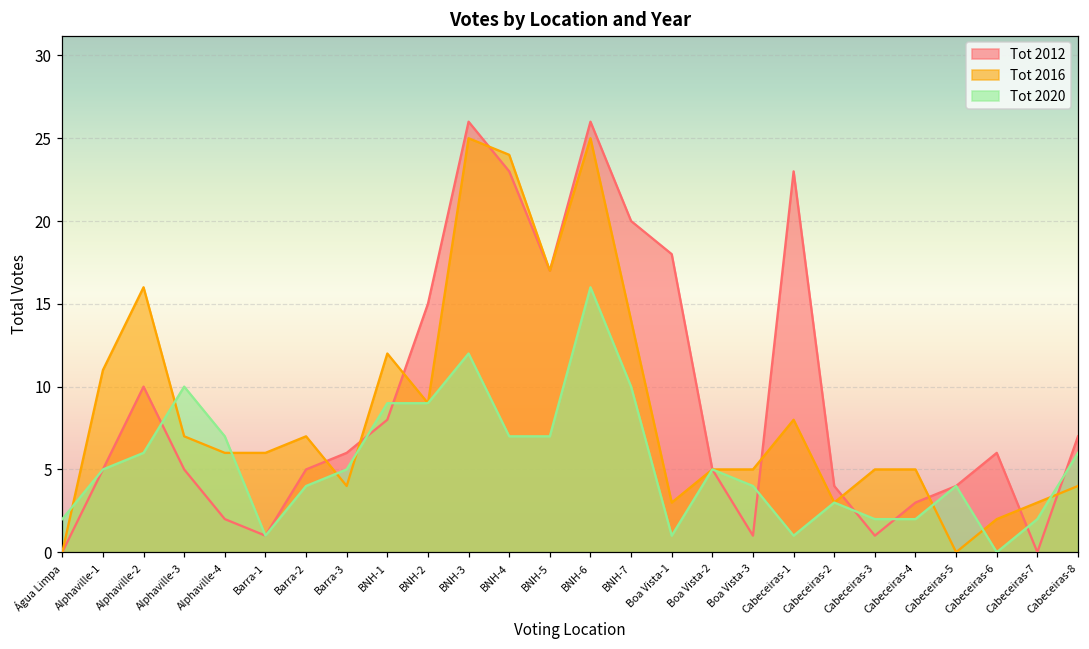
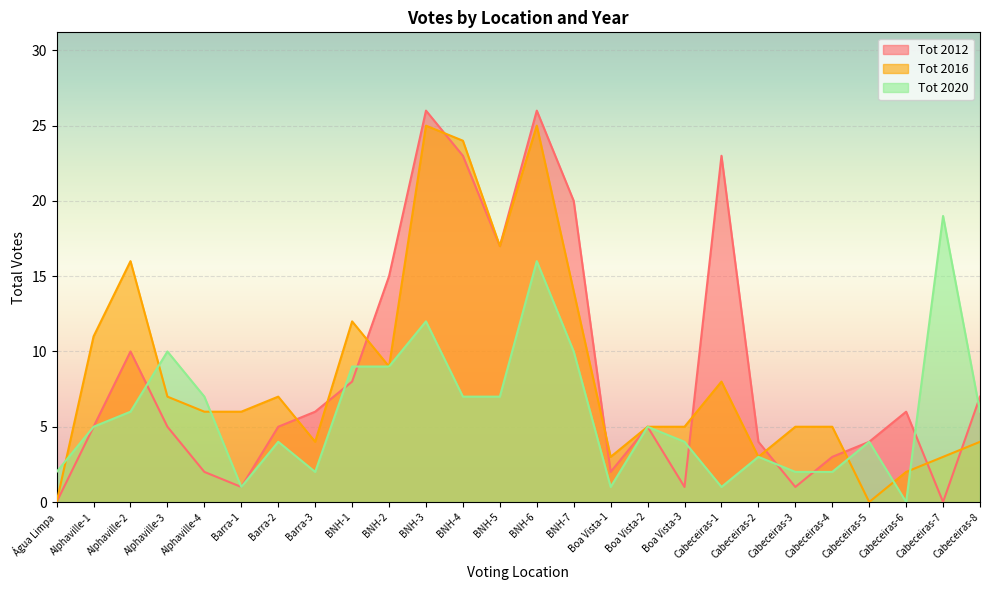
Tot 2020, Barra-3: 5 -> 2
Tot 2012, Boa Vista-1: 18 -> 2
Tot 2020, Cabeceiras-7: 2 -> 19
